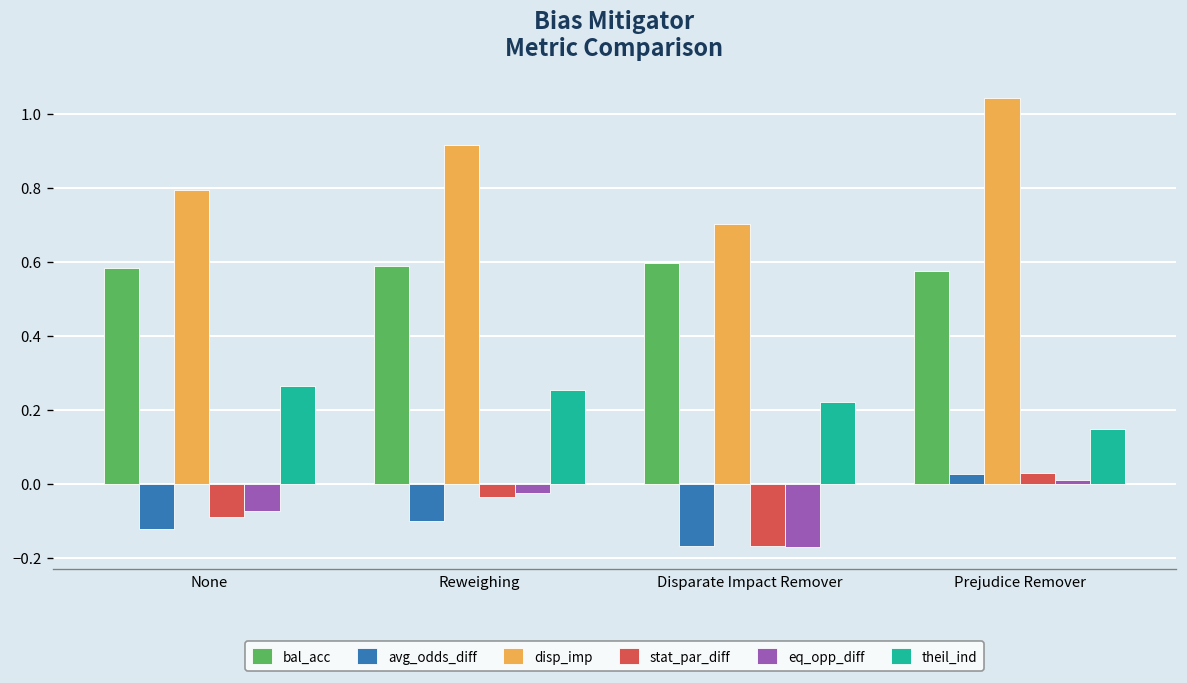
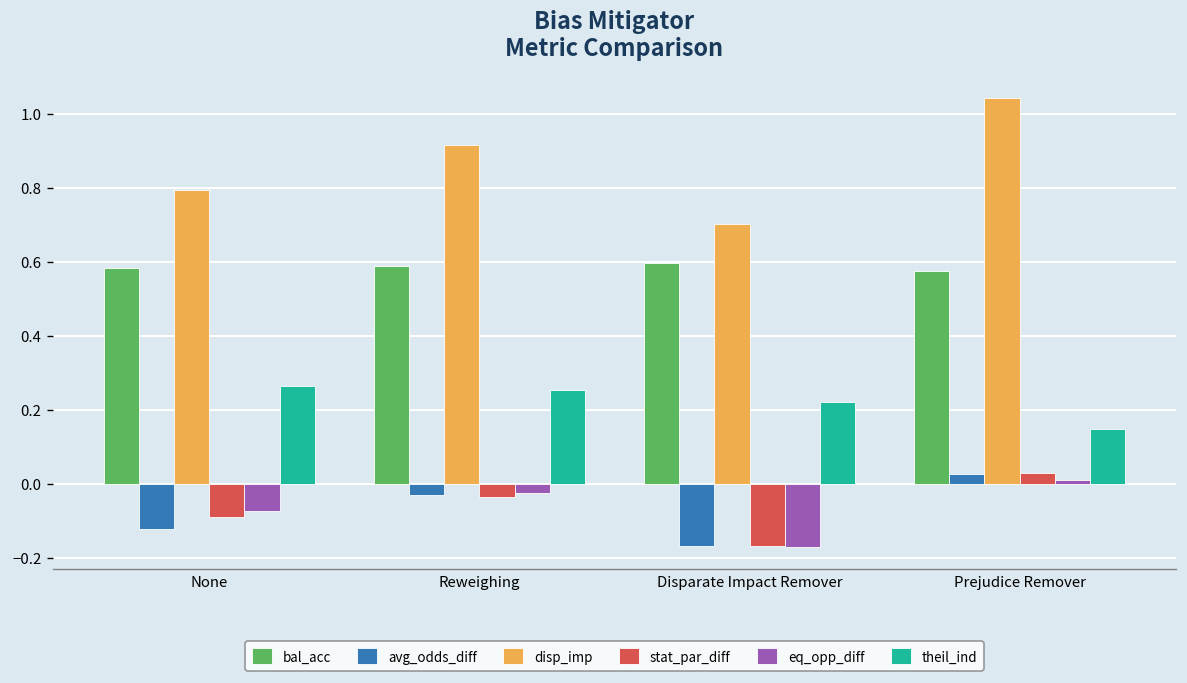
avg_odds_diff, Reweighing: -0.10 -> -0.03
